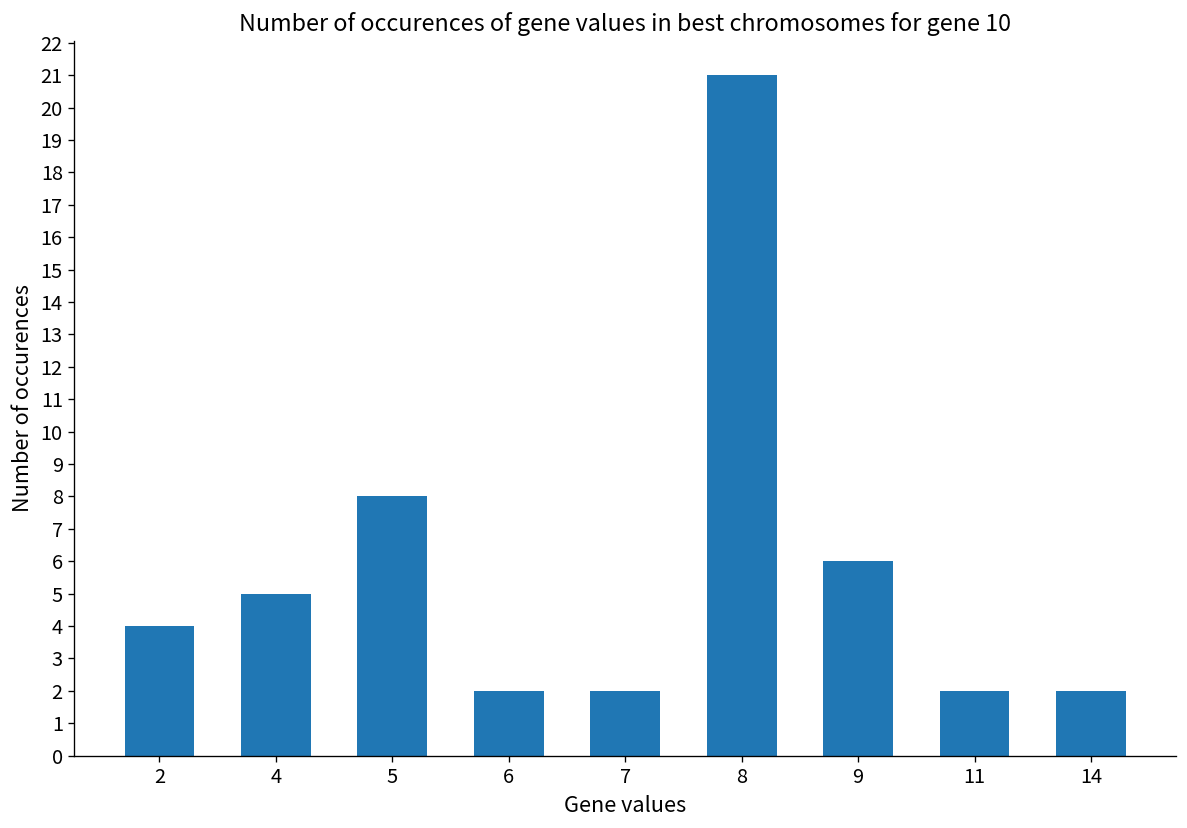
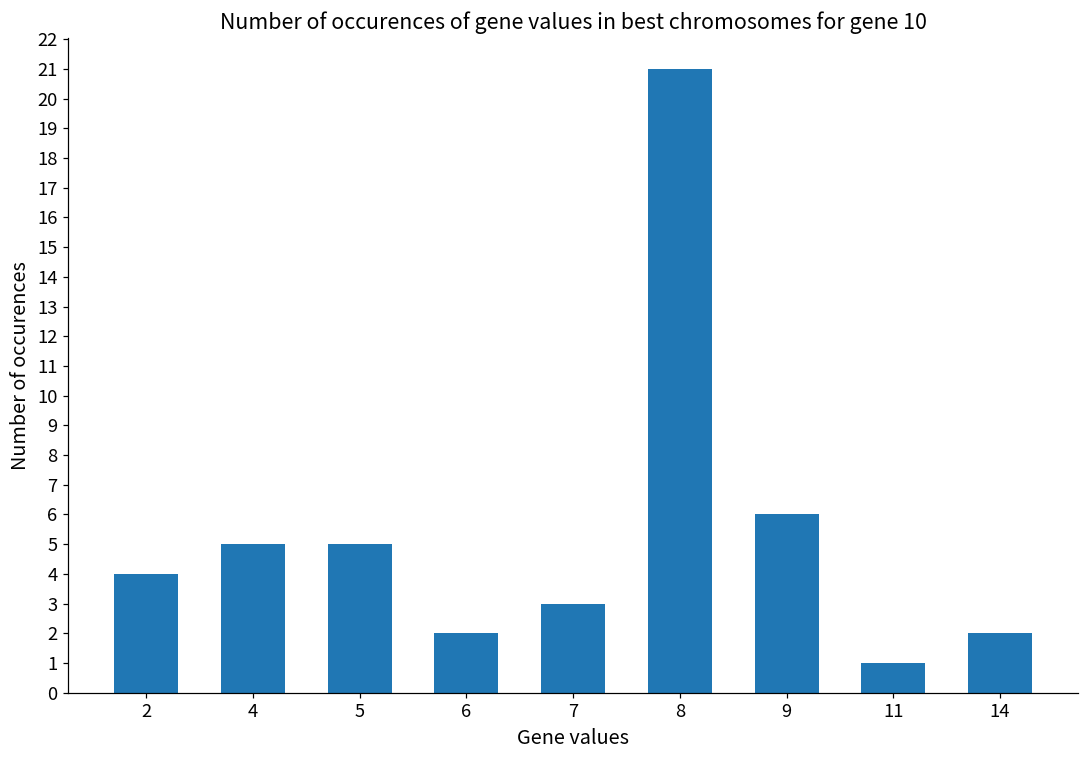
5: 8 -> 5
7: 2 -> 3
11: 2 -> 1
